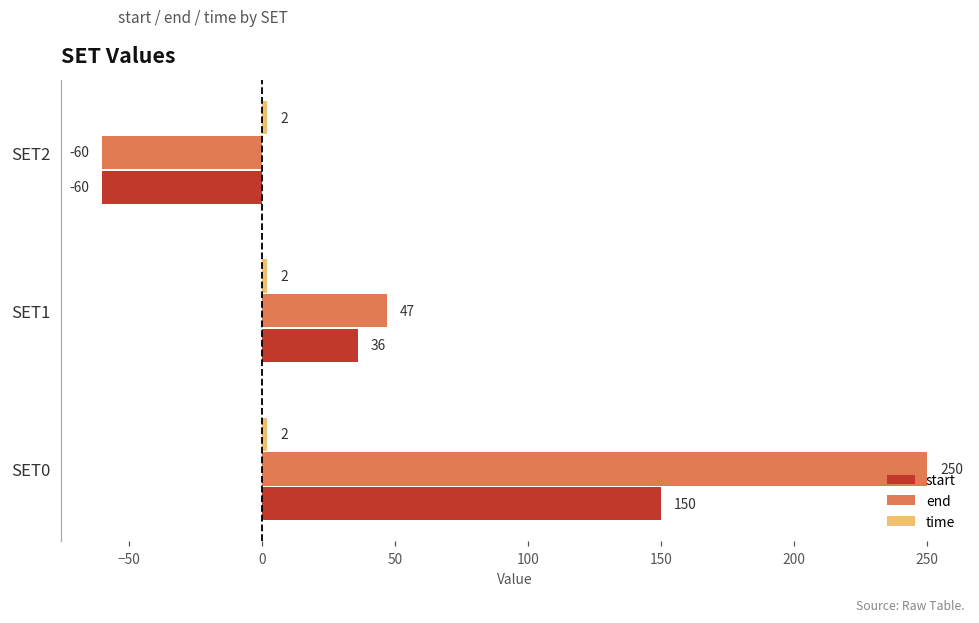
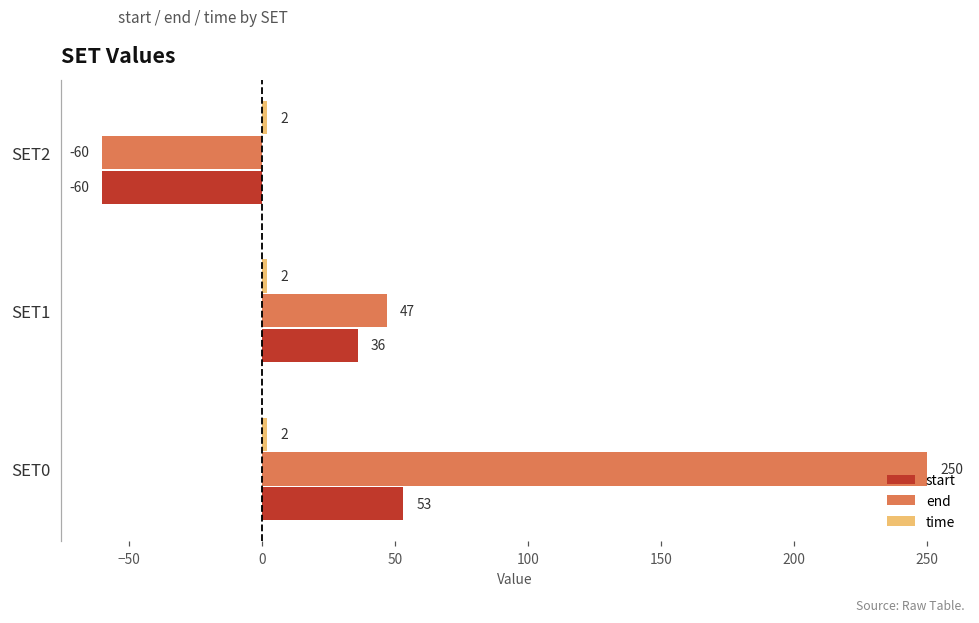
start, SET0: 150 -> 53
